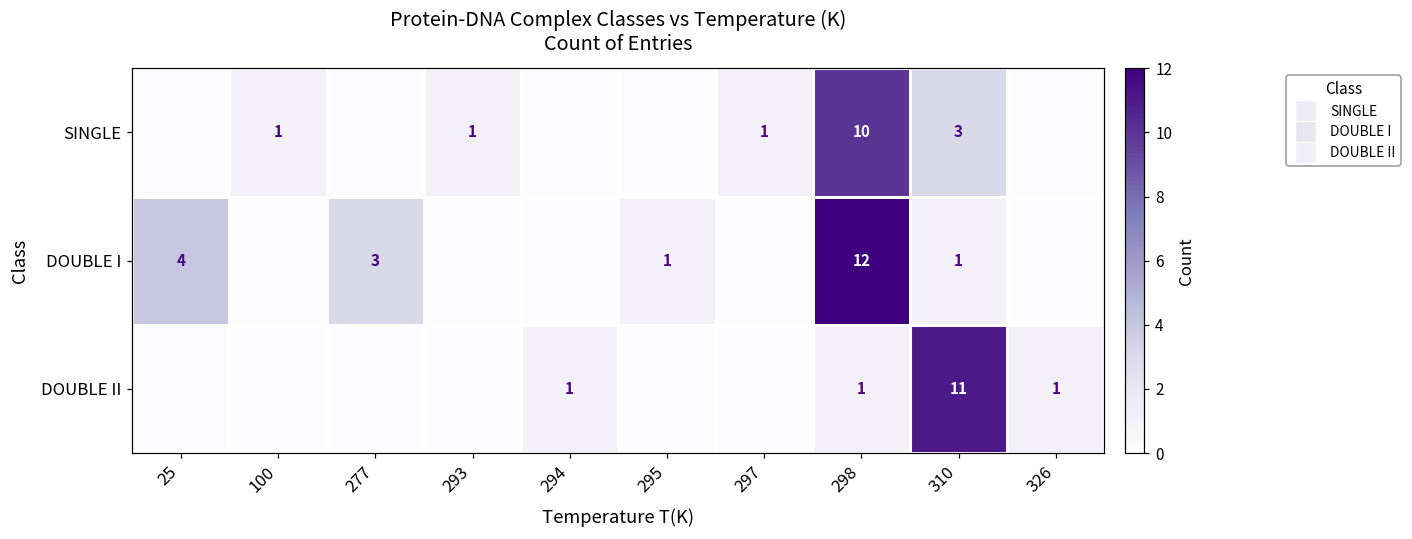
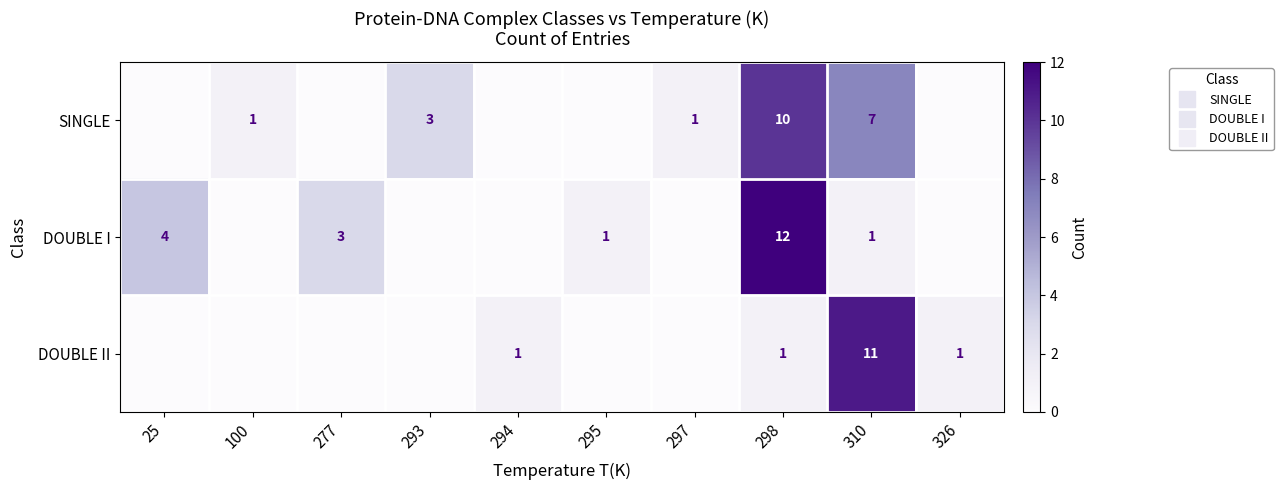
SINGLE, 293: 1 -> 3
SINGLE, 310: 3 -> 7
